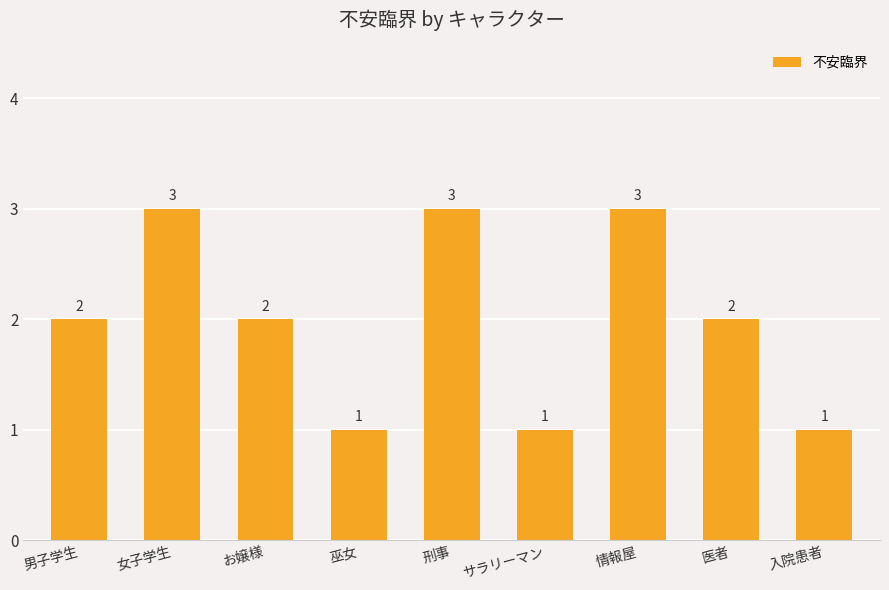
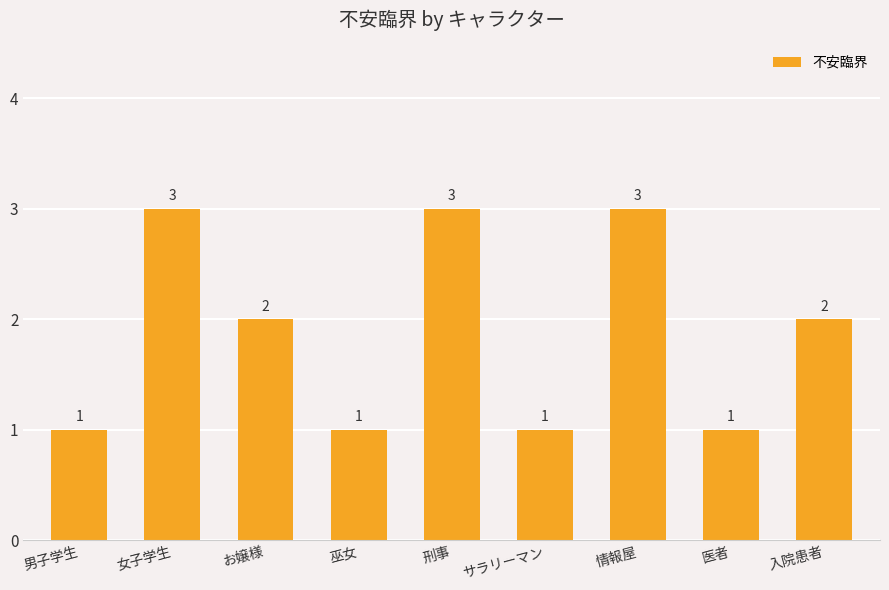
男子学生: 2 -> 1
医者: 2 -> 1
入院患者: 1 -> 2
